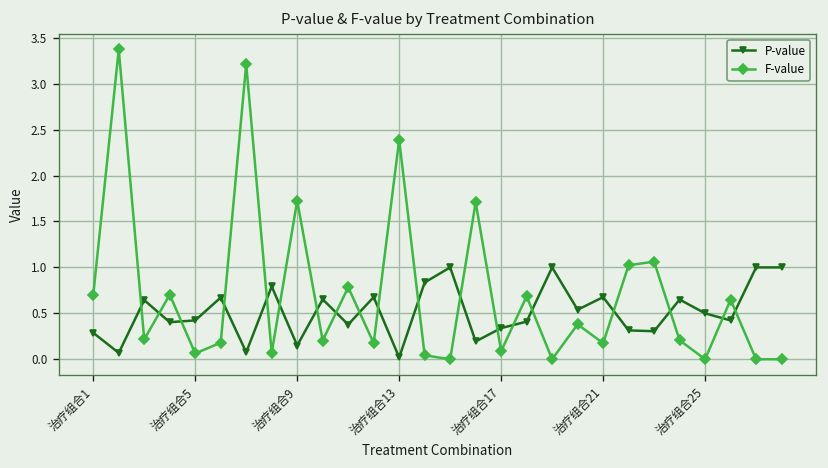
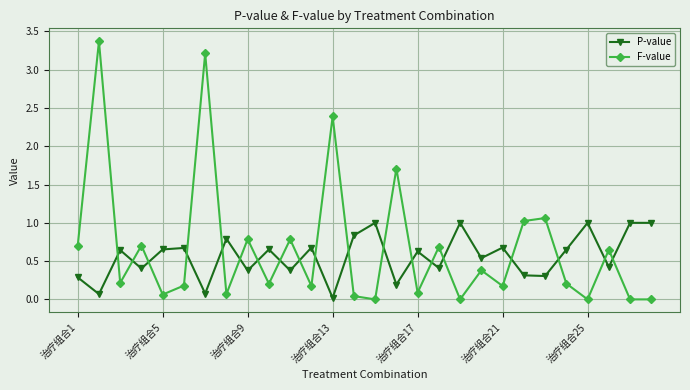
P-value, 治疗组合5: 0.4 -> 0.7
P-value, 治疗组合9: 0.1 -> 0.4
F-value, 治疗组合9: 1.7 -> 0.8
P-value, 治疗组合17: 0.3 -> 0.6
P-value, 治疗组合25: 0.5 -> 1.0
